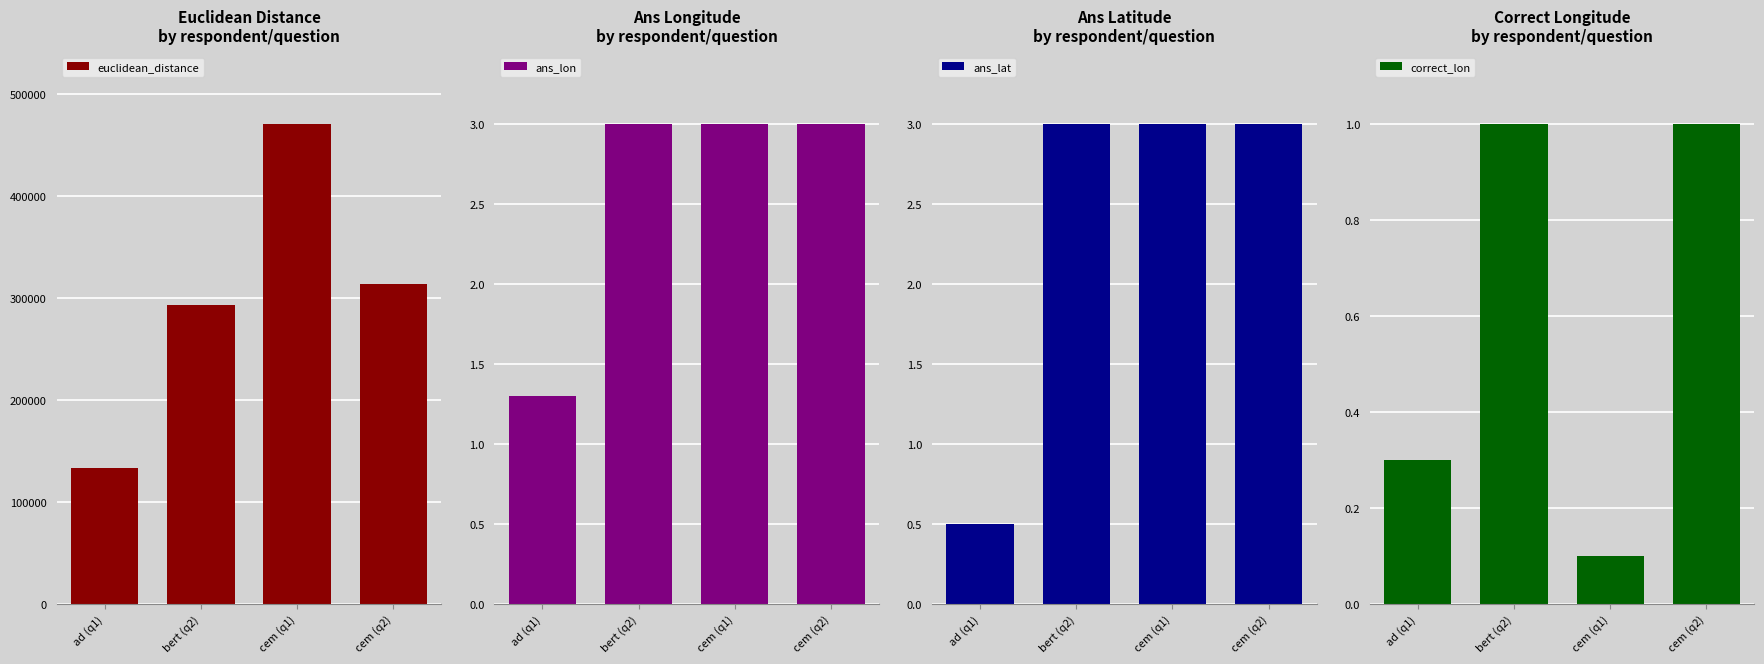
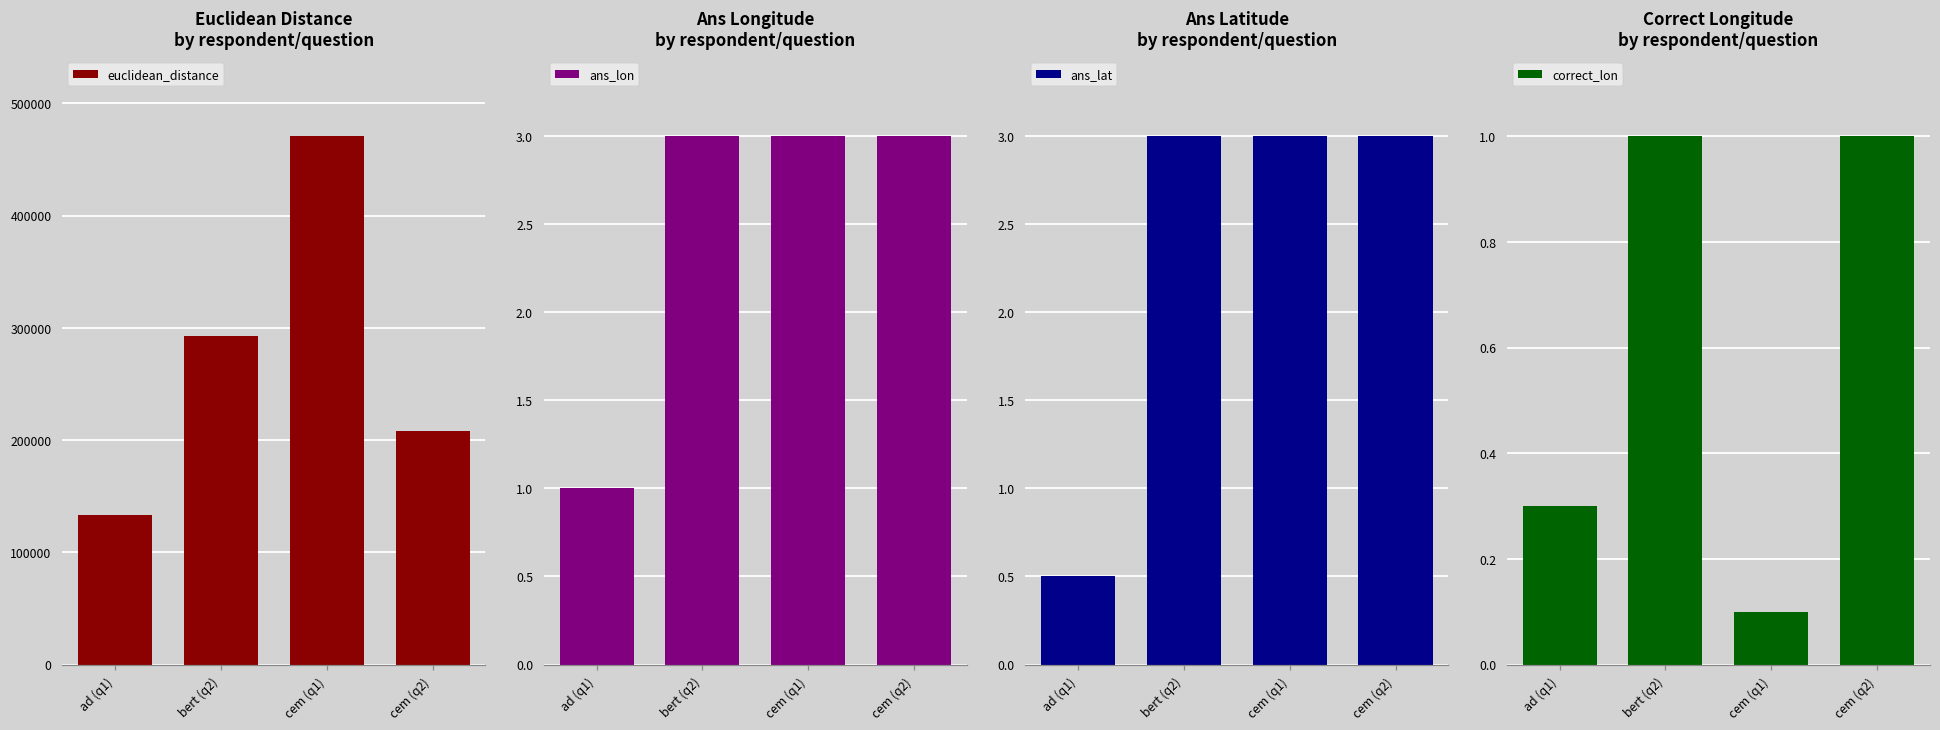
Euclidean Distance by respondent/question, cem (q2): 314000 -> 208000
Ans Longitude by respondent/question, ad (q1): 1.3 -> 1.0
